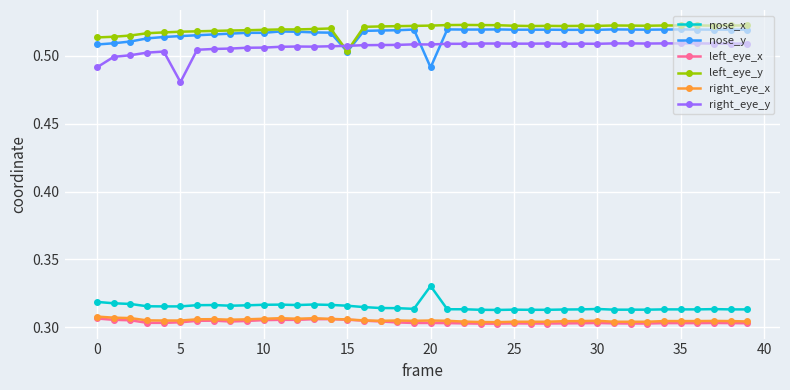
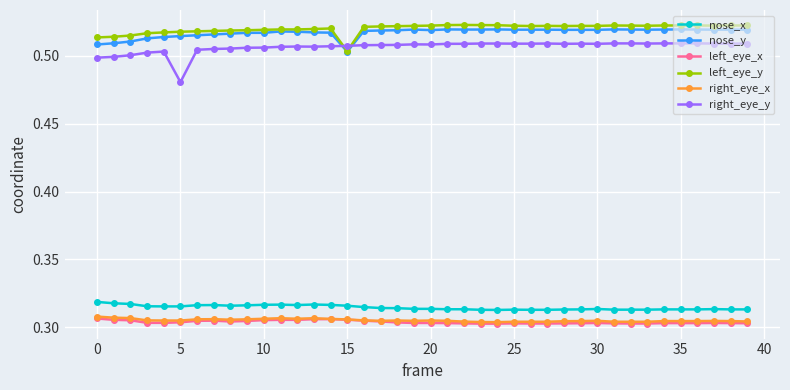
right_eye_y, 0: 0.492 -> 0.499
nose_x, 20: 0.330 -> 0.314
nose_y, 20: 0.491 -> 0.519
